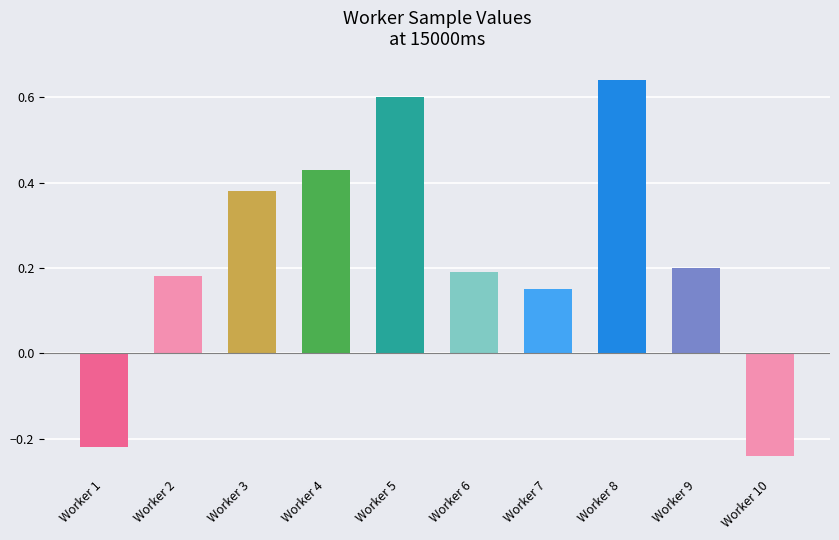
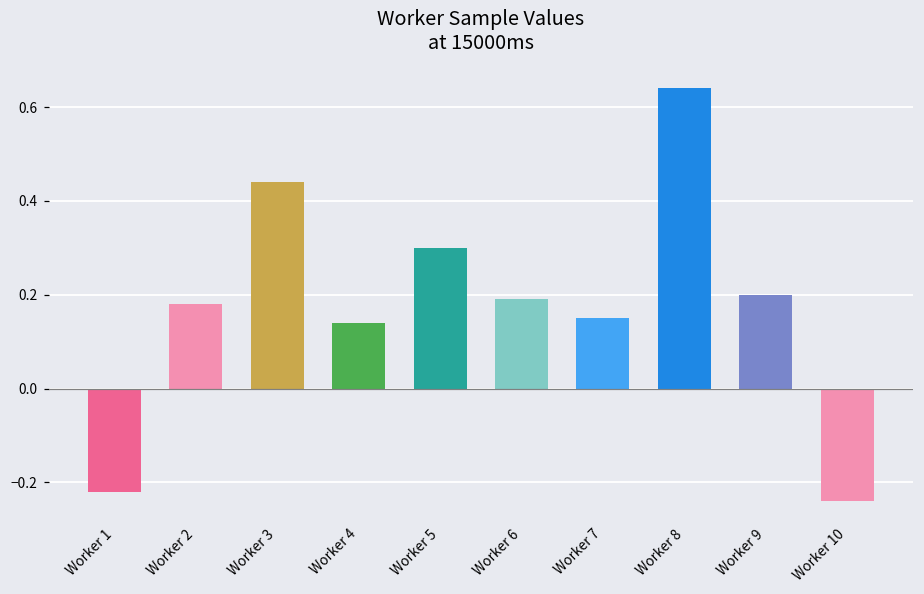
Worker 3: 0.38 -> 0.44
Worker 4: 0.43 -> 0.14
Worker 5: 0.6 -> 0.3
